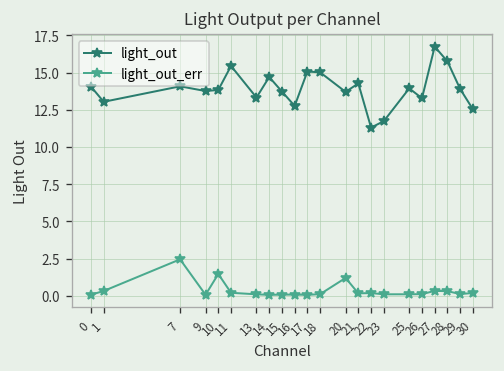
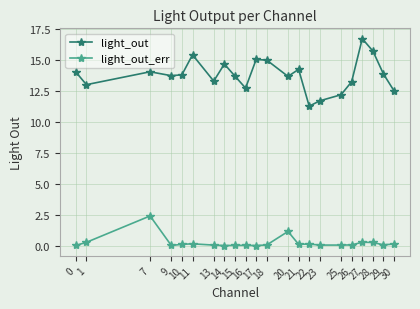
light_out_err, 10: 1.5 -> 0.2
light_out, 25: 13.9 -> 12.2
